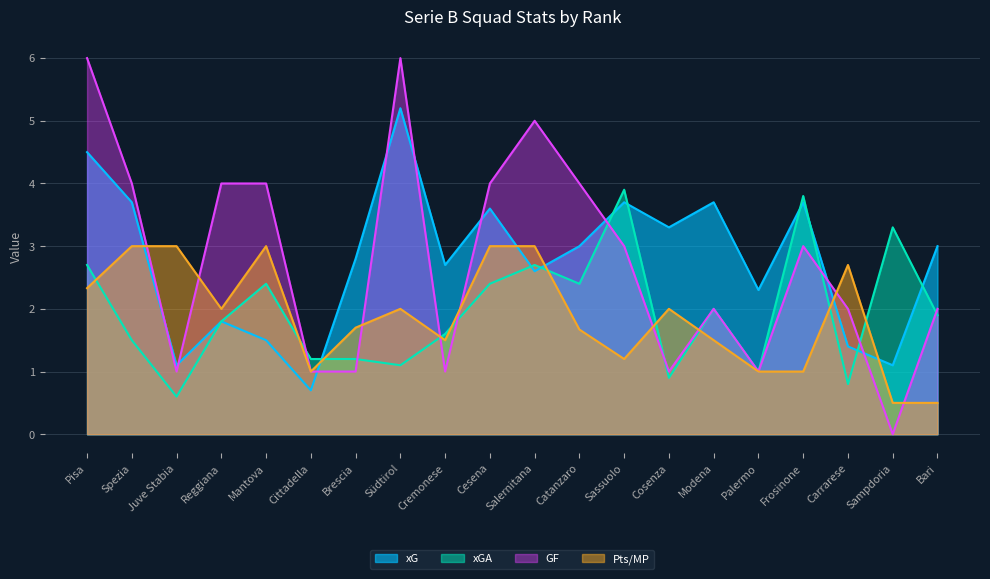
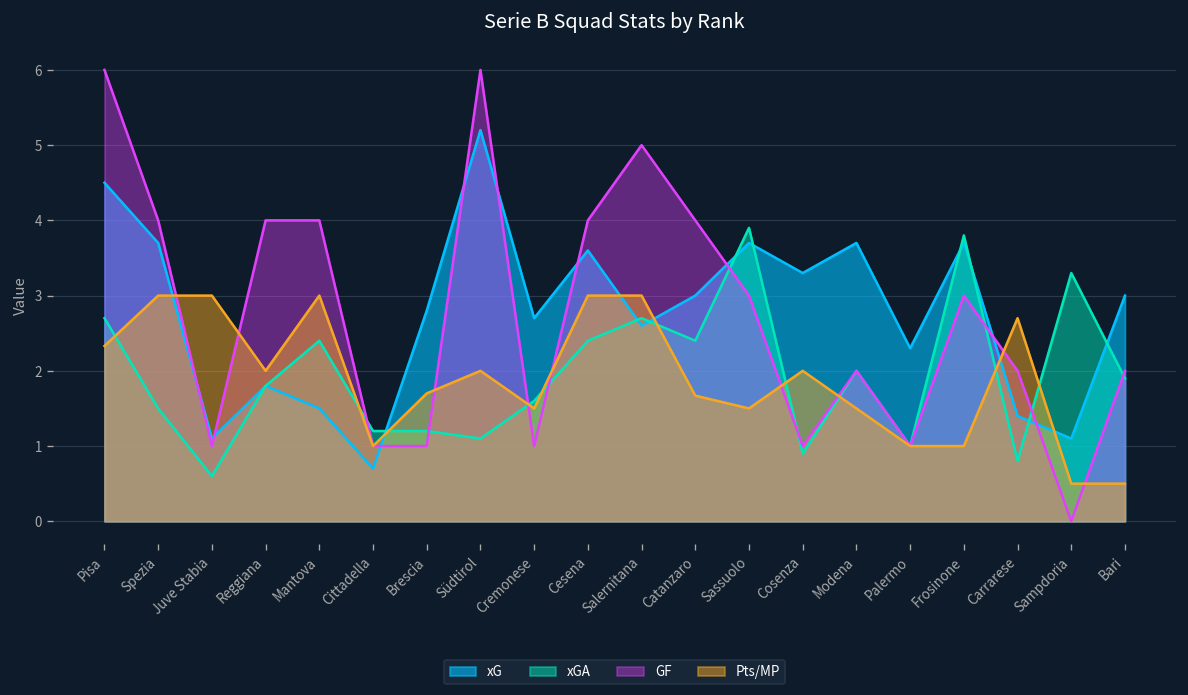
Pts/MP, Sassuolo: 1.2 -> 1.5
